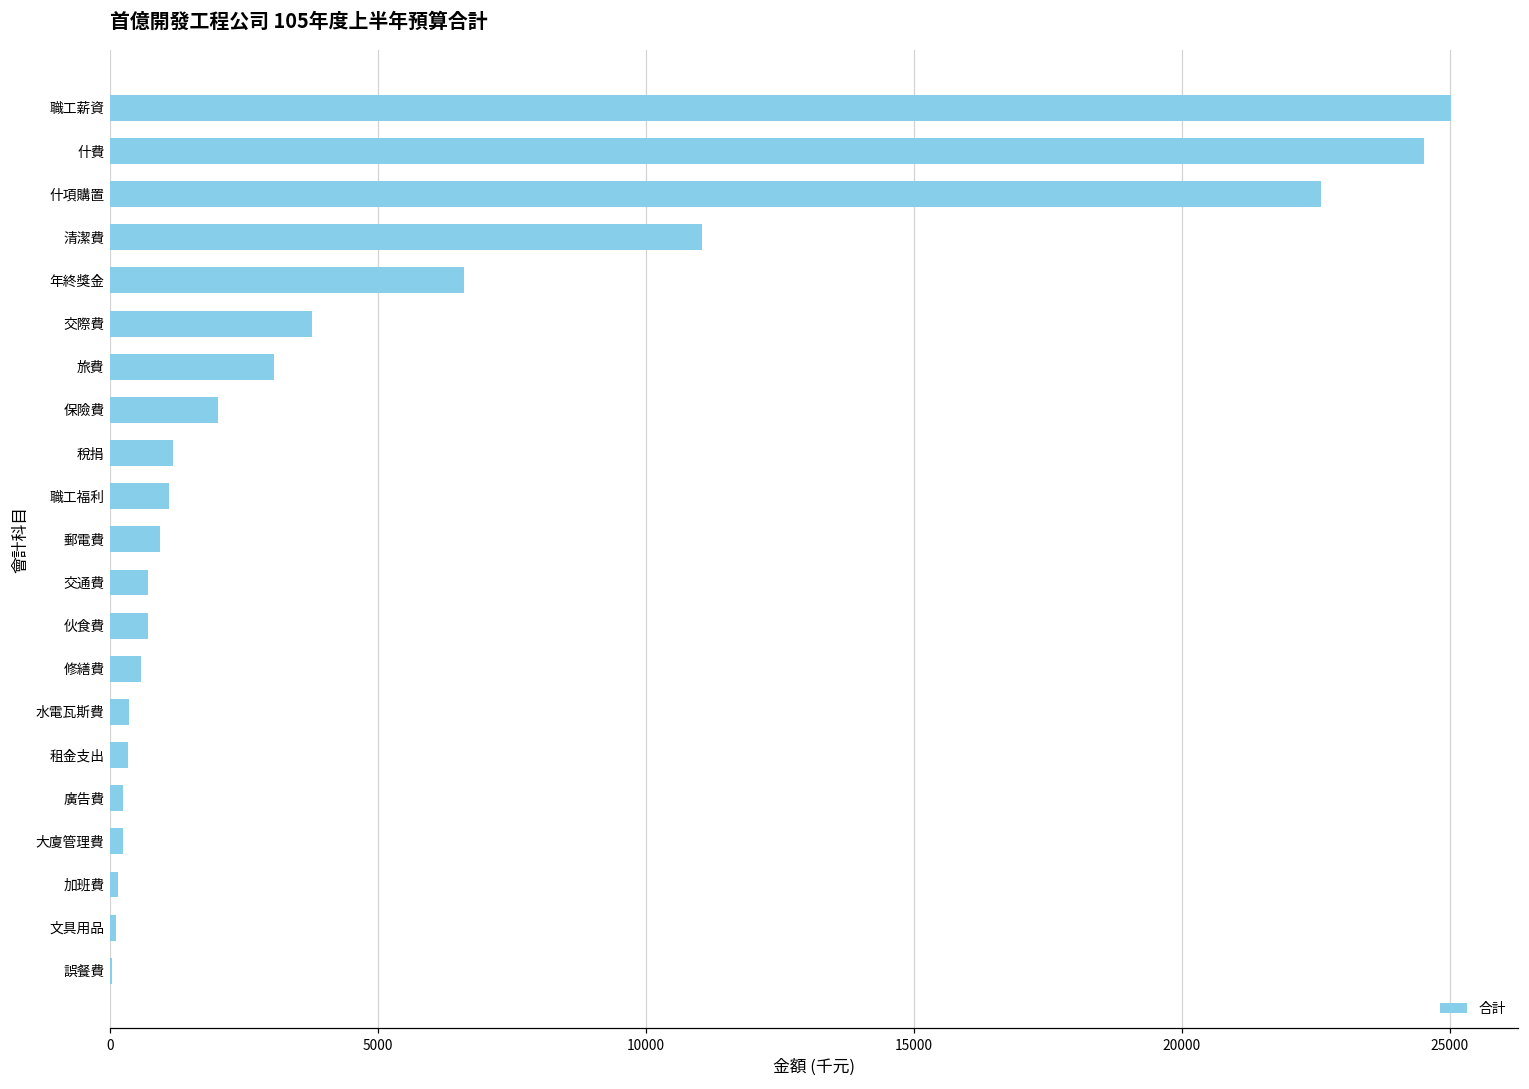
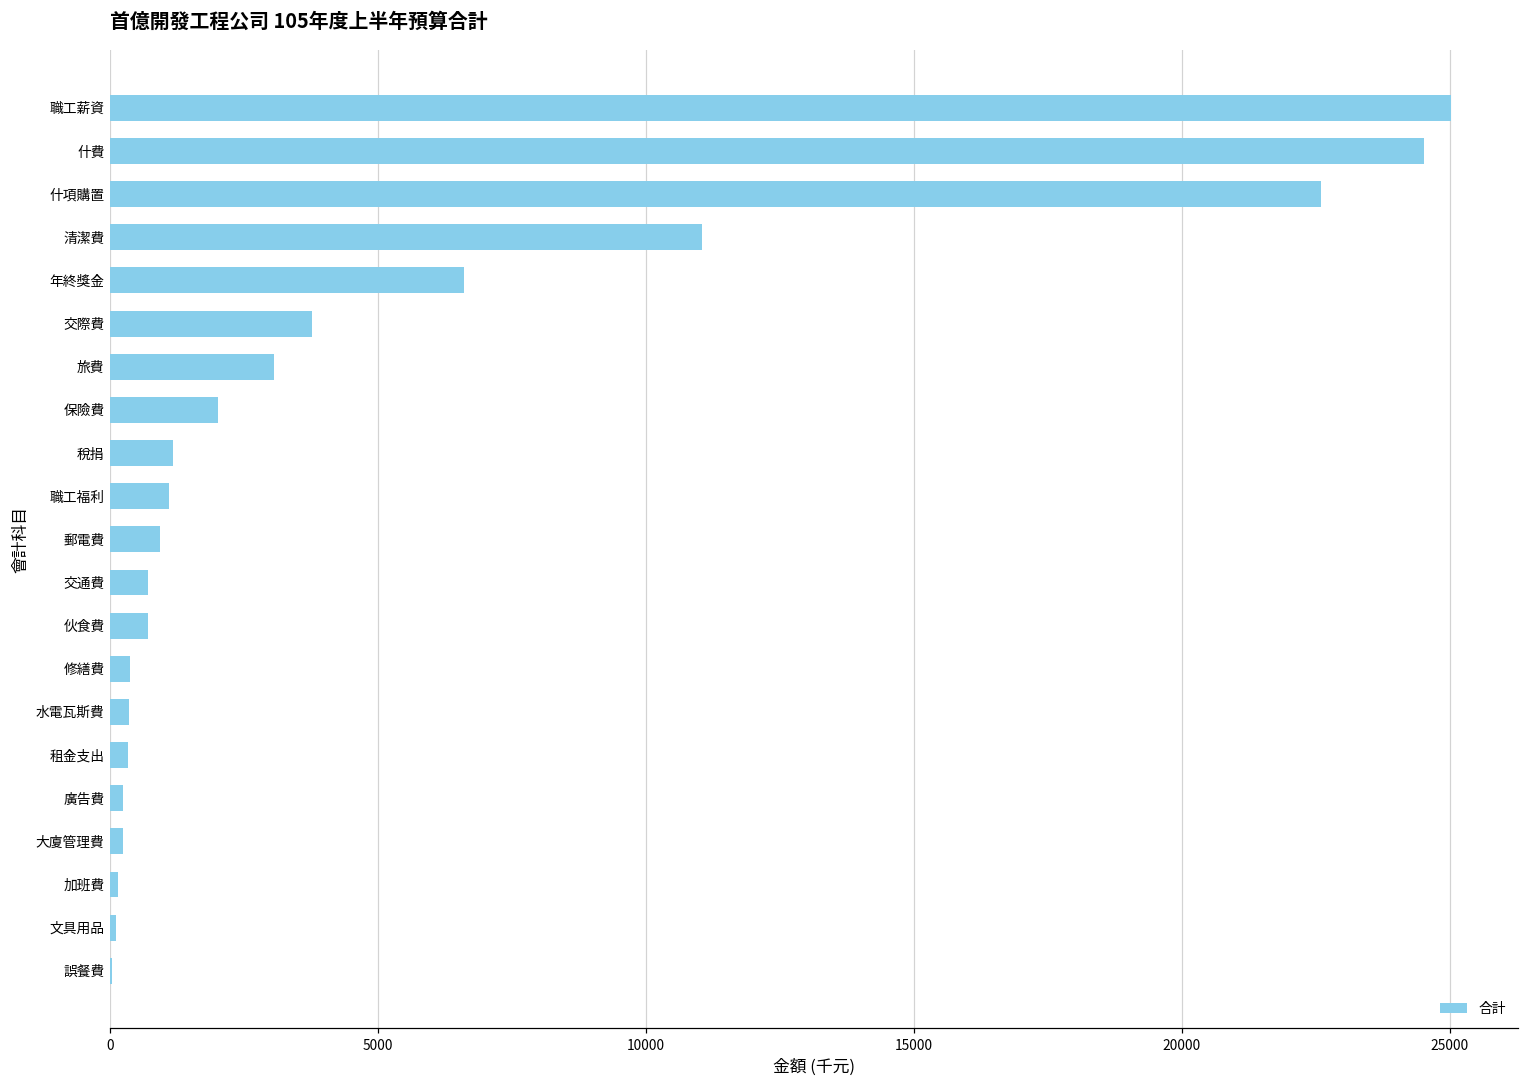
修繕費: 600 -> 400
